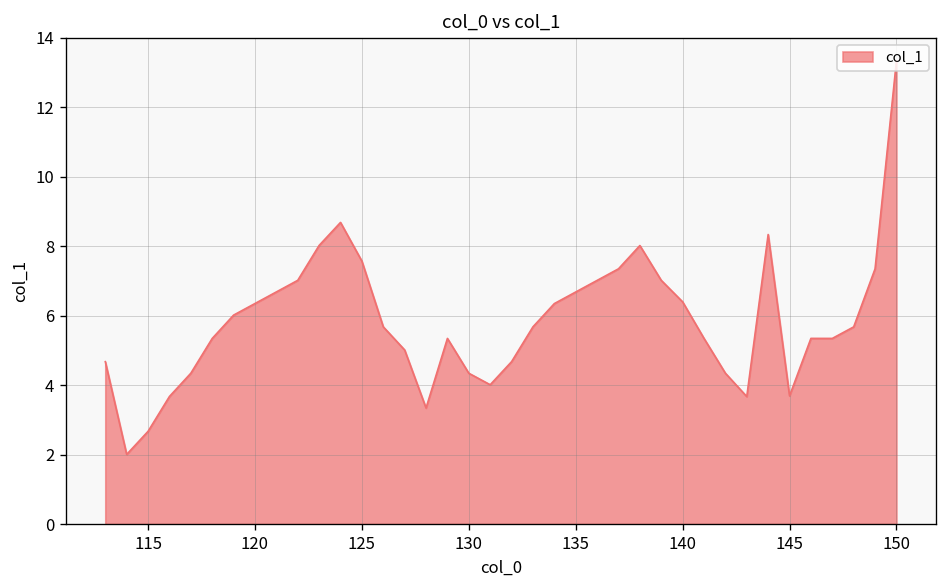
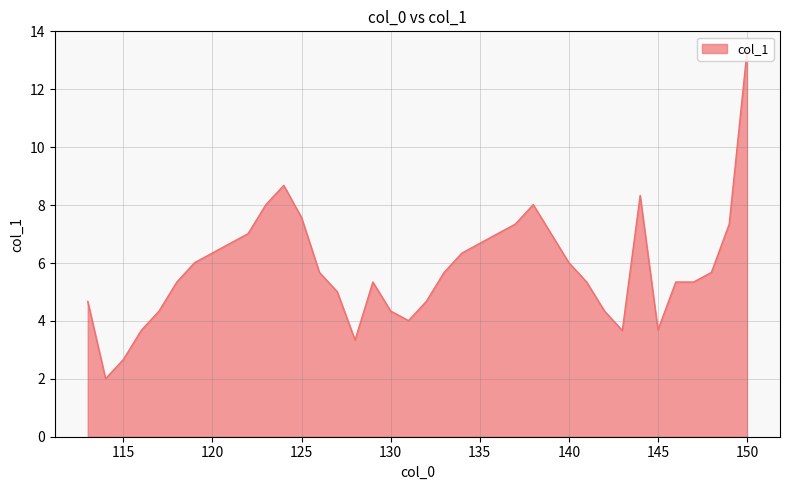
140: 6.4 -> 6.0
